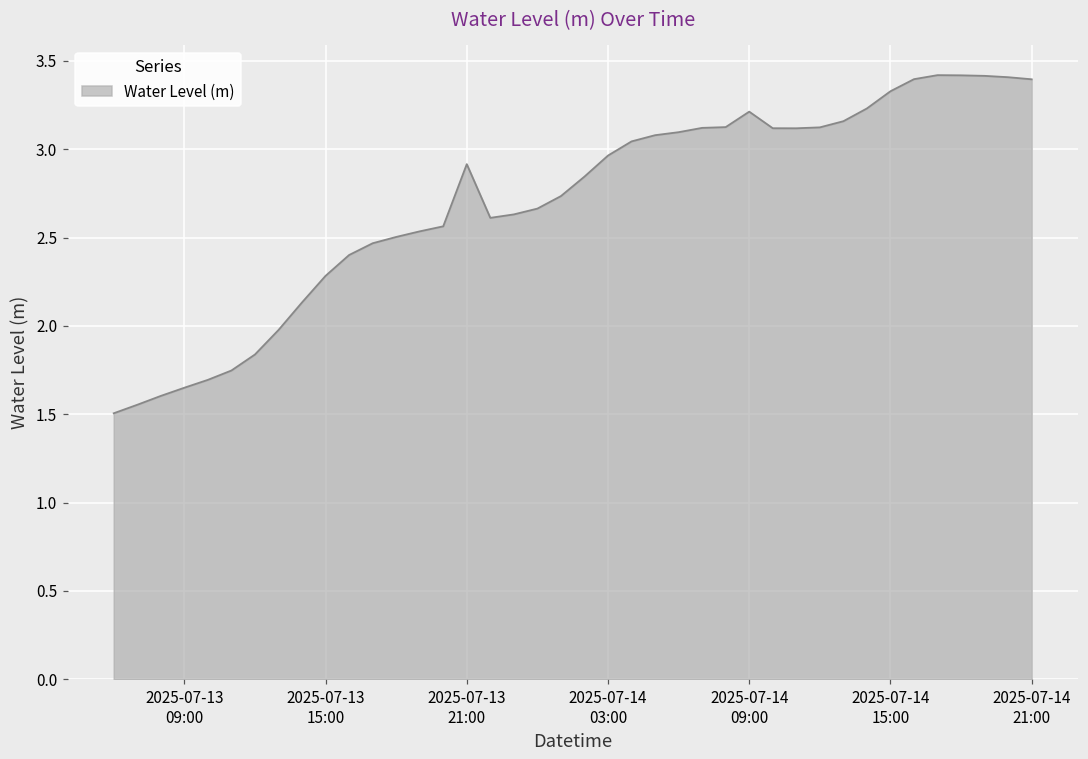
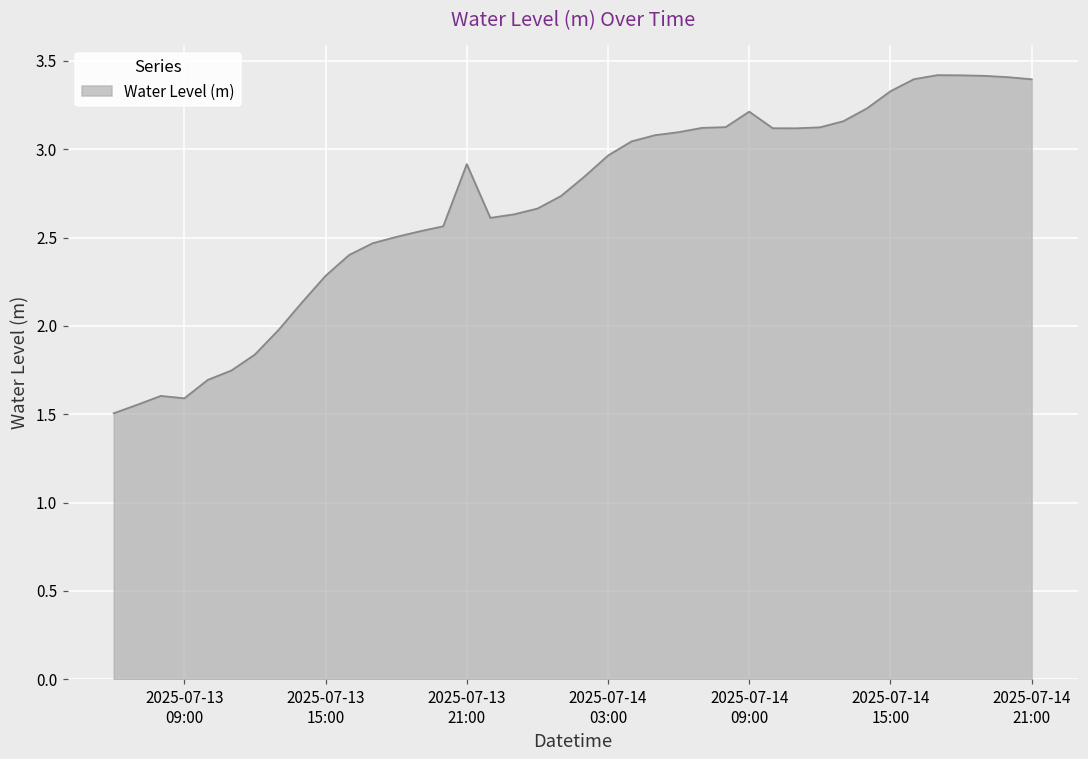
2025-07-13 09:00: 1.65 -> 1.59
